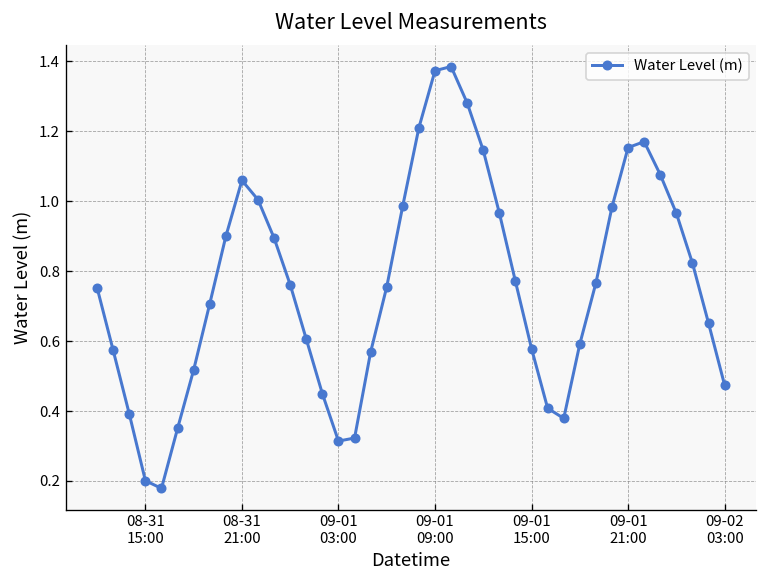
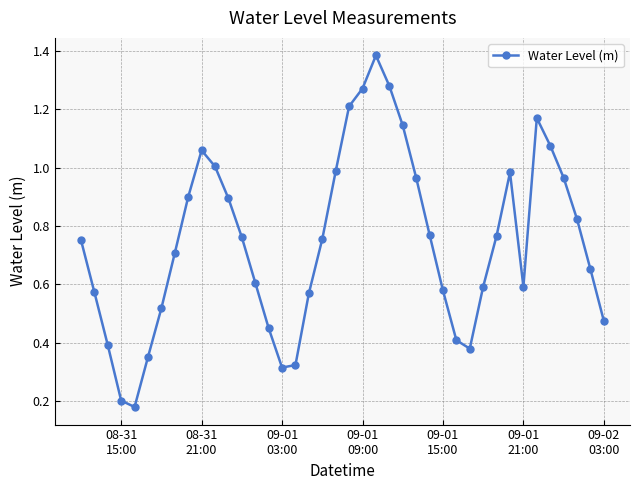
09-01 09:00: 1.37 -> 1.27
09-01 21:00: 1.15 -> 0.59
